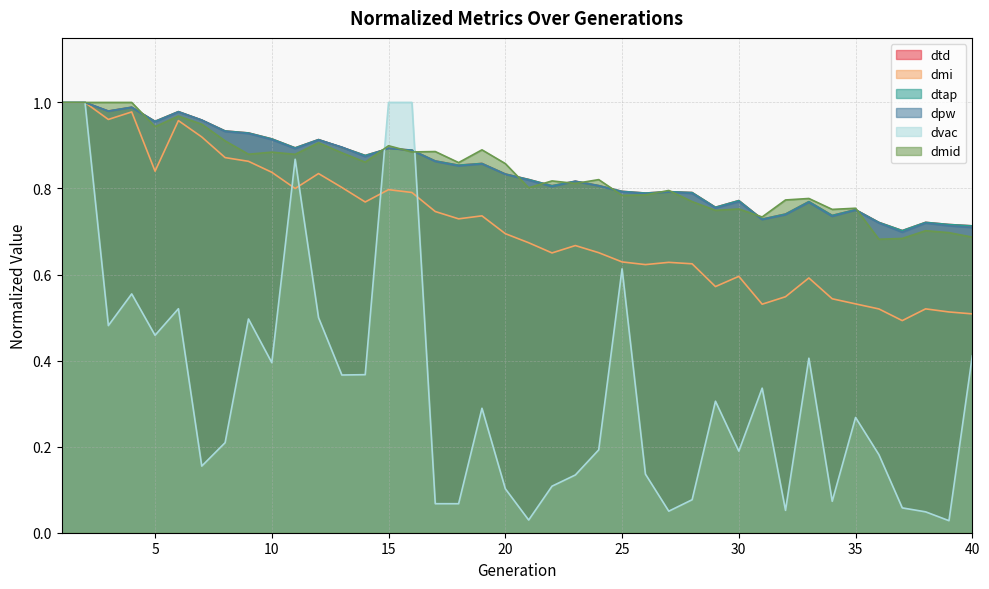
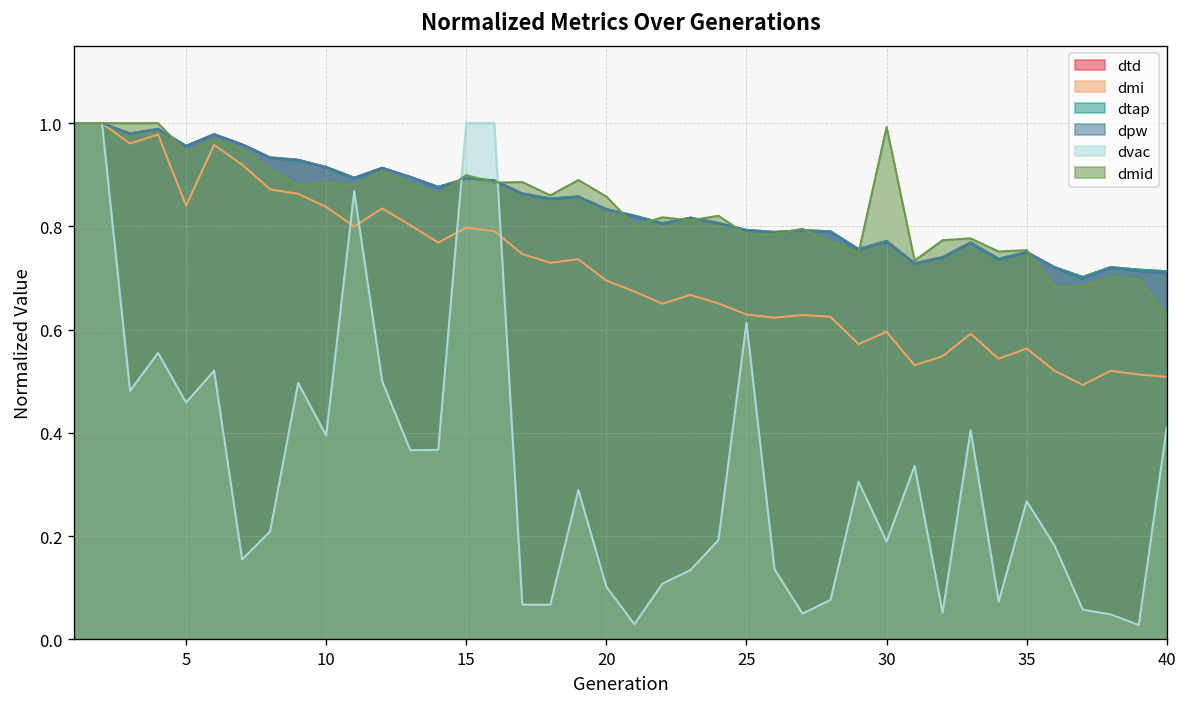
dmid, 30: 0.75 -> 0.99
dmi, 35: 0.53 -> 0.56
dmid, 40: 0.69 -> 0.63
